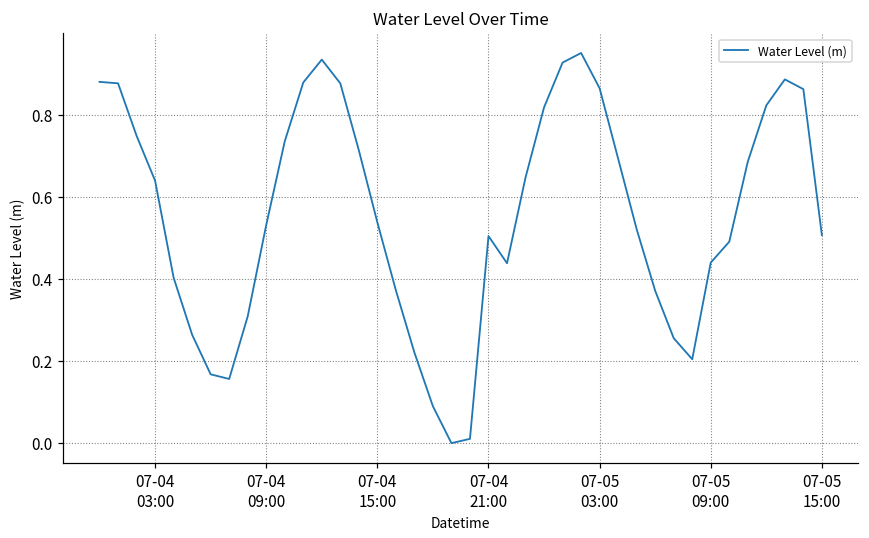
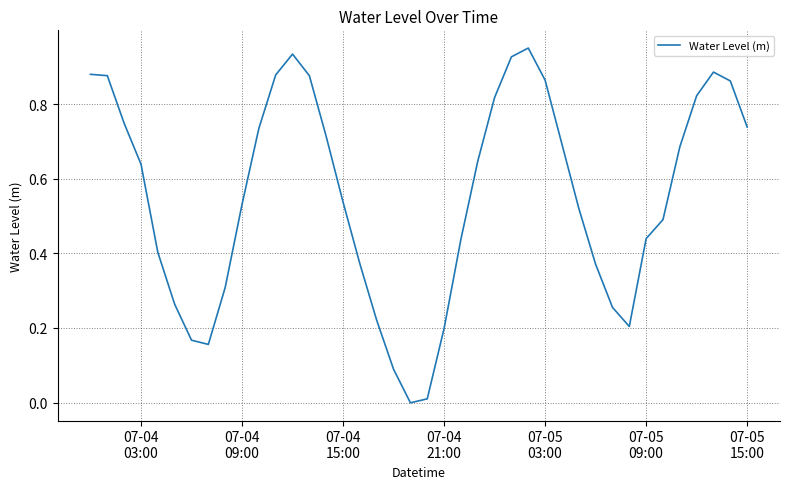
07-04 21:00: 0.50 -> 0.20
07-05 15:00: 0.51 -> 0.74
